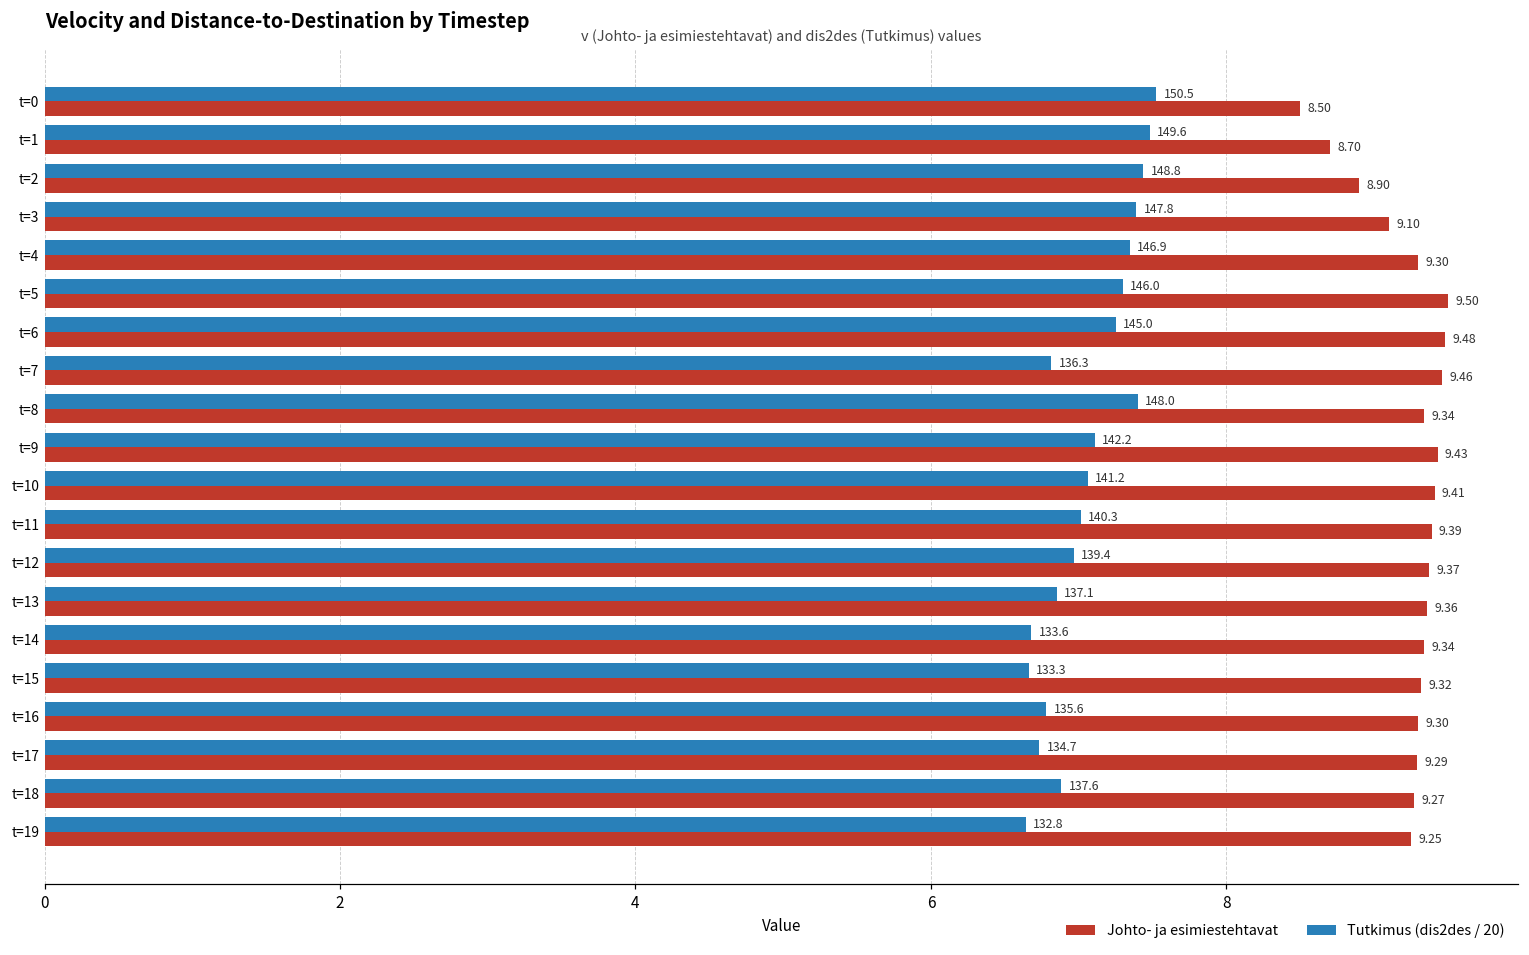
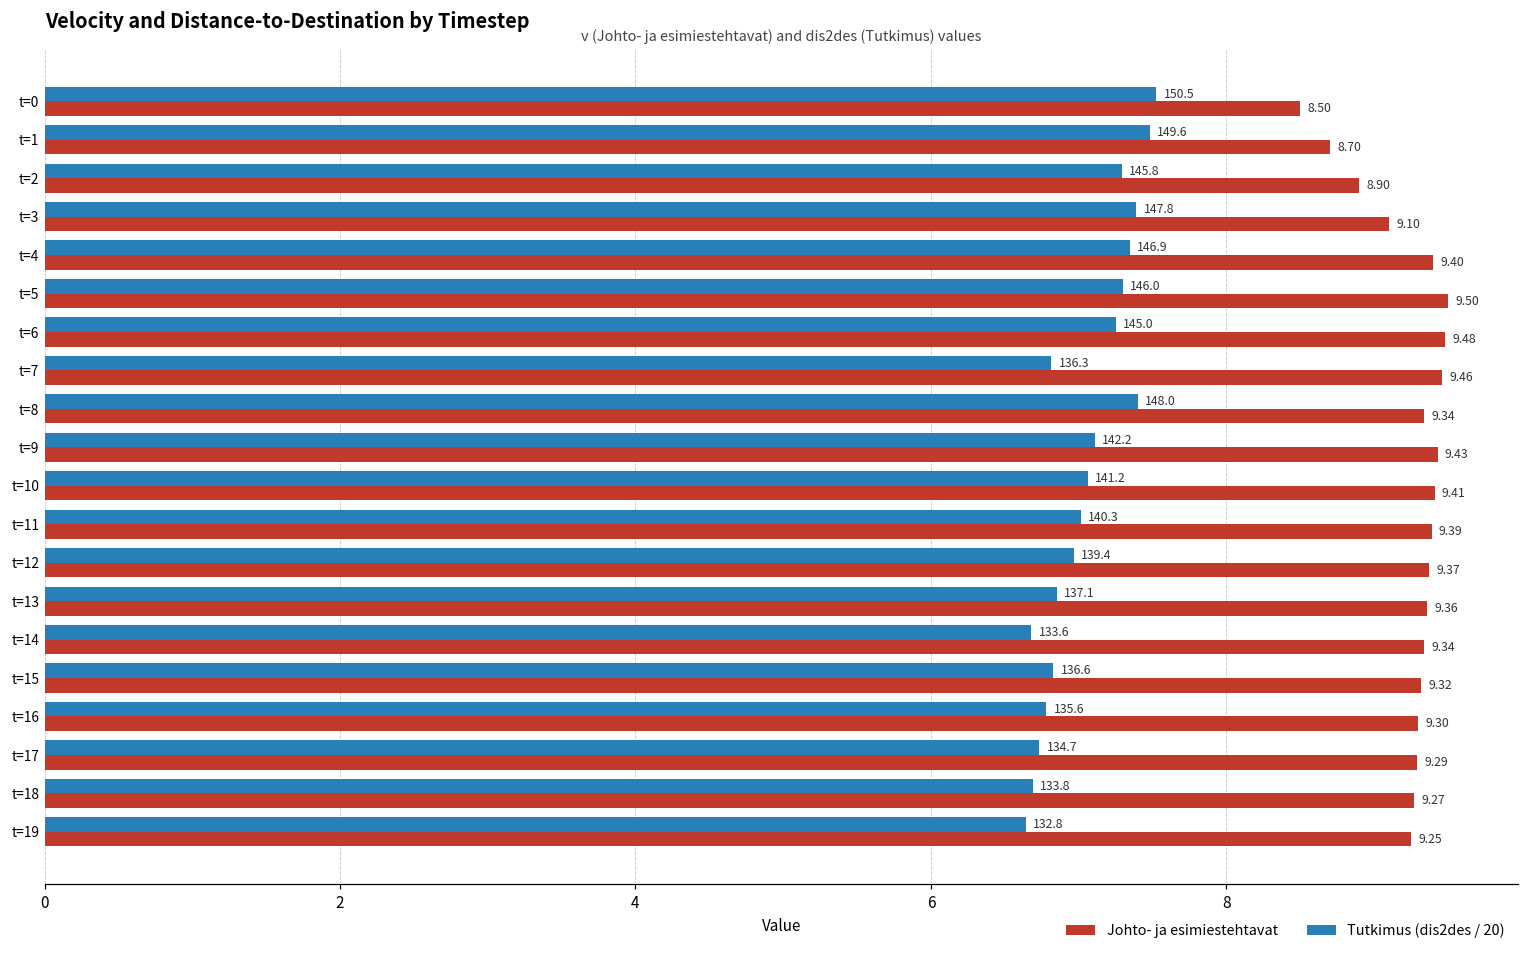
Tutkimus (dis2des / 20), t=2: 148.8 -> 145.8
Johto- ja esimiestehtavat, t=4: 9.30 -> 9.40
Tutkimus (dis2des / 20), t=15: 133.3 -> 136.6
Tutkimus (dis2des / 20), t=18: 137.6 -> 133.8
